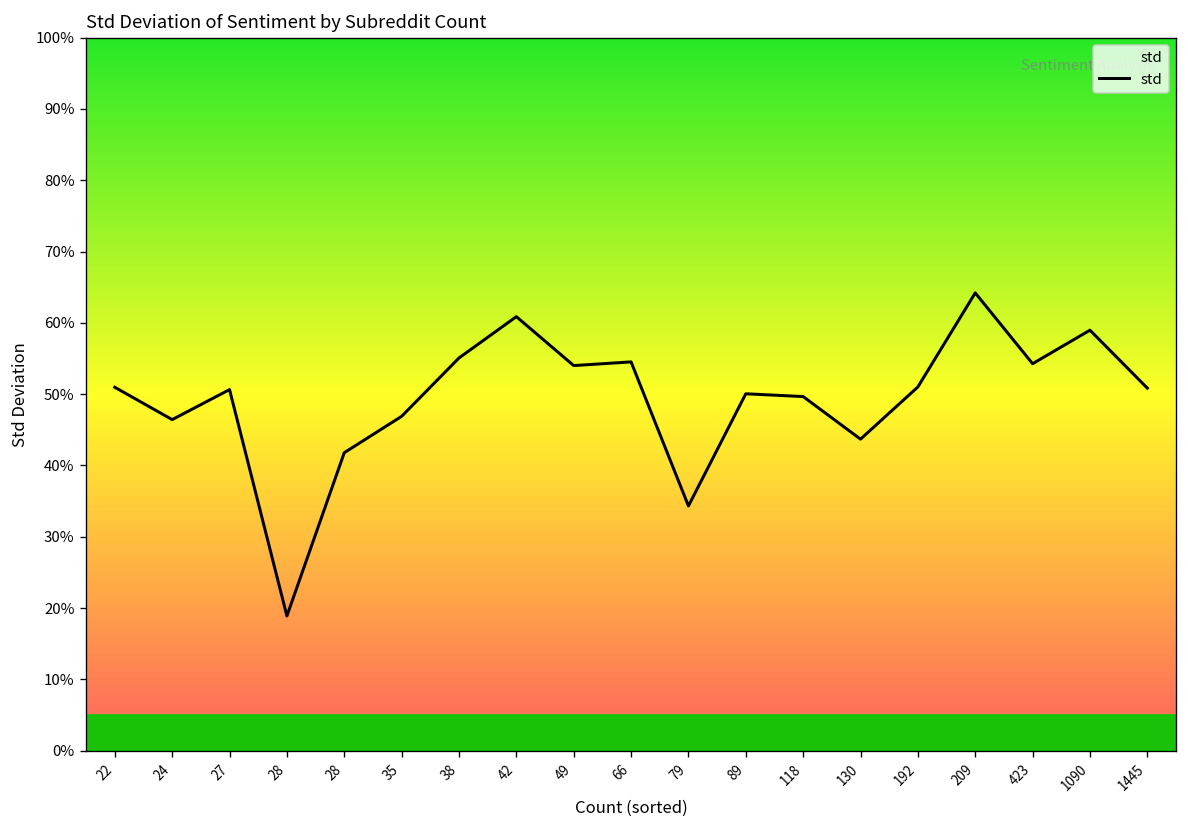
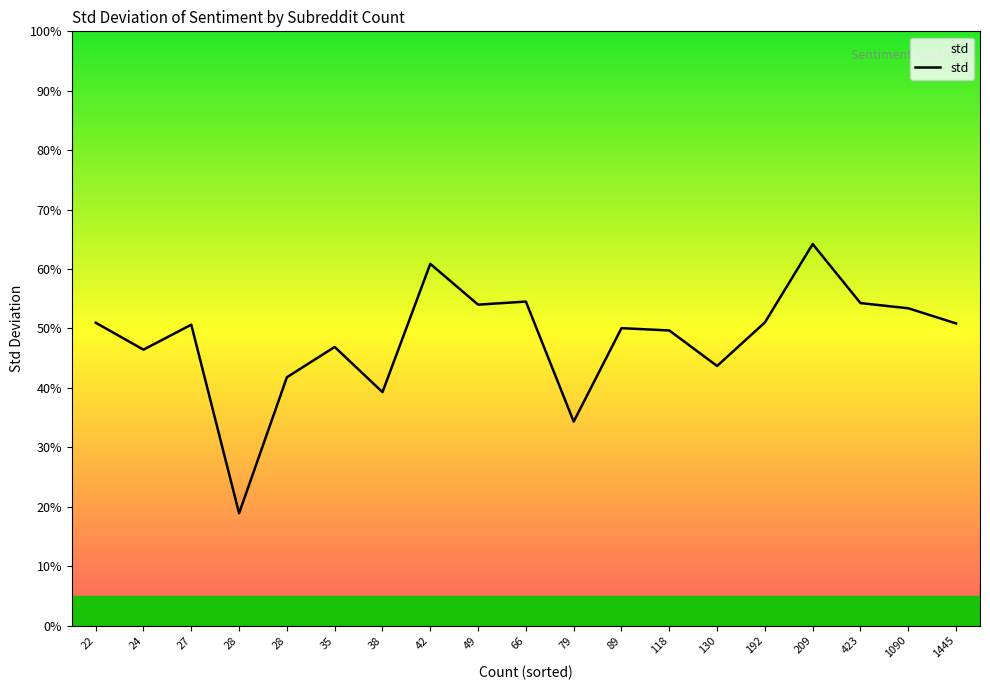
38: 55% -> 39%
1090: 59% -> 53%
